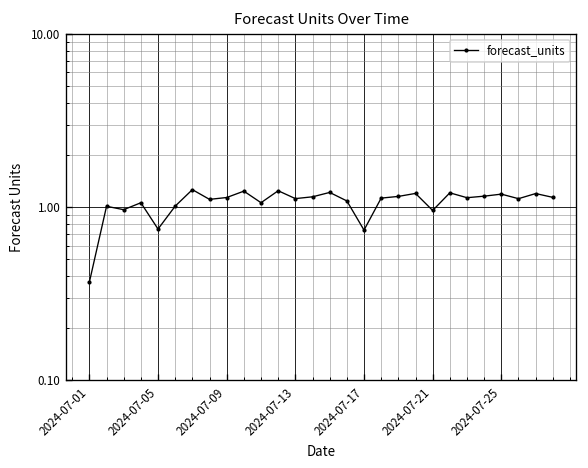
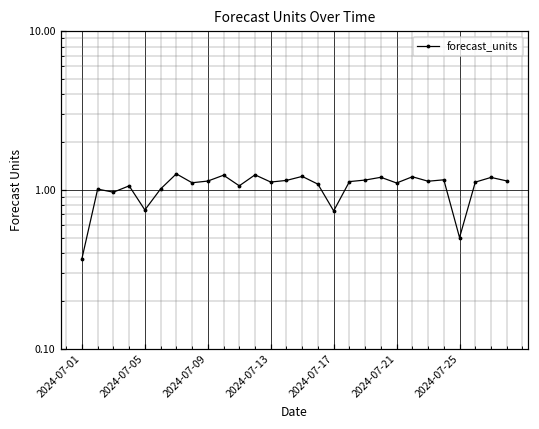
2024-07-21: 1.0 -> 1.1
2024-07-25: 1.2 -> 0.50
